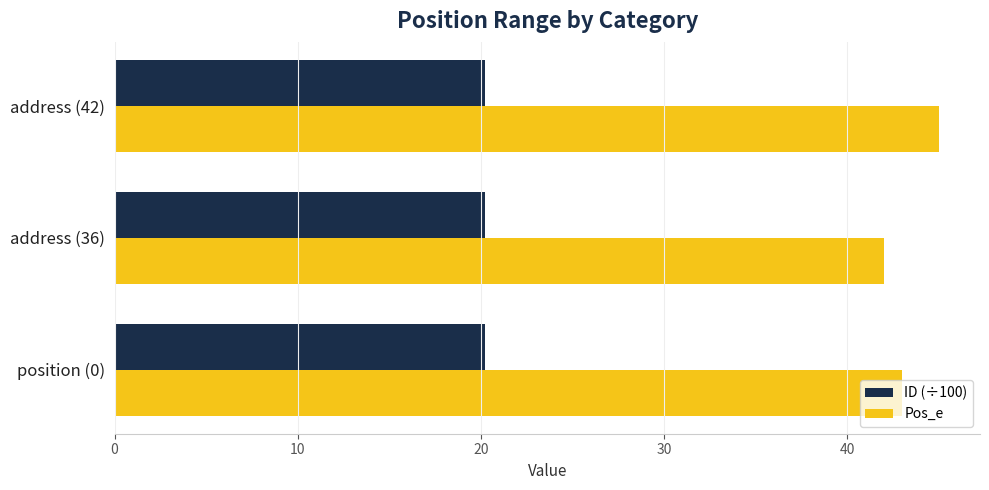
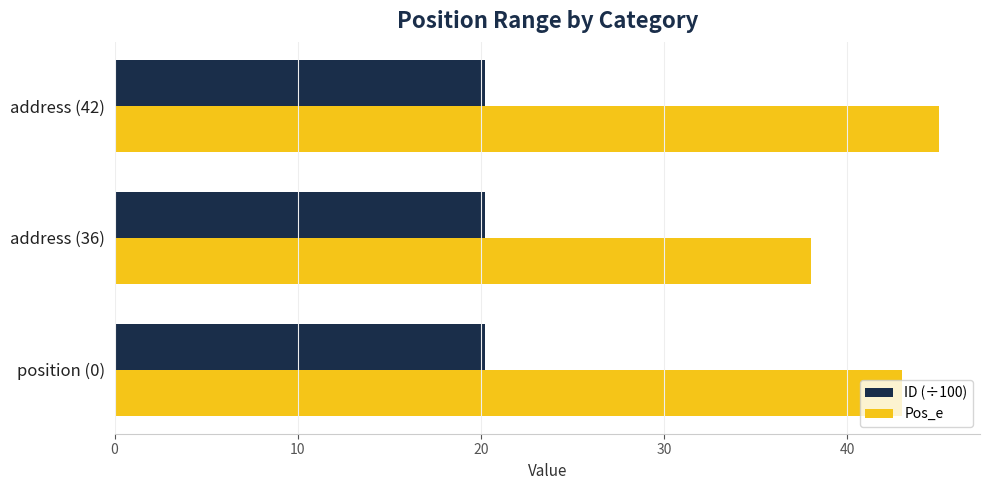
Pos_e, address (36): 42 -> 38
